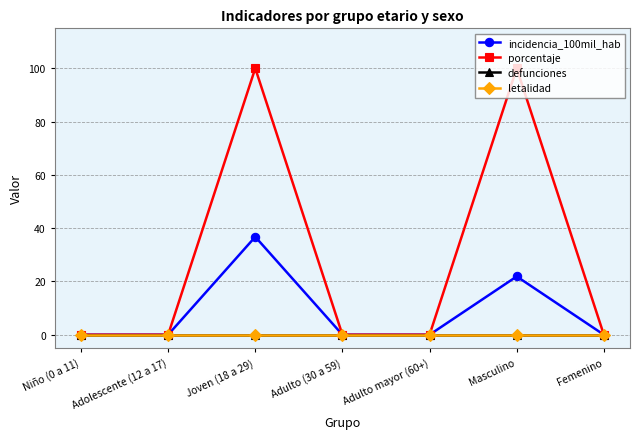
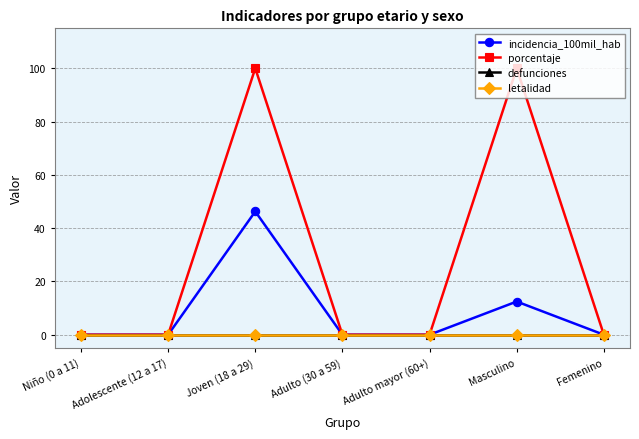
incidencia_100mil_hab, Joven (18 a 29): 37 -> 46
incidencia_100mil_hab, Masculino: 22 -> 12
